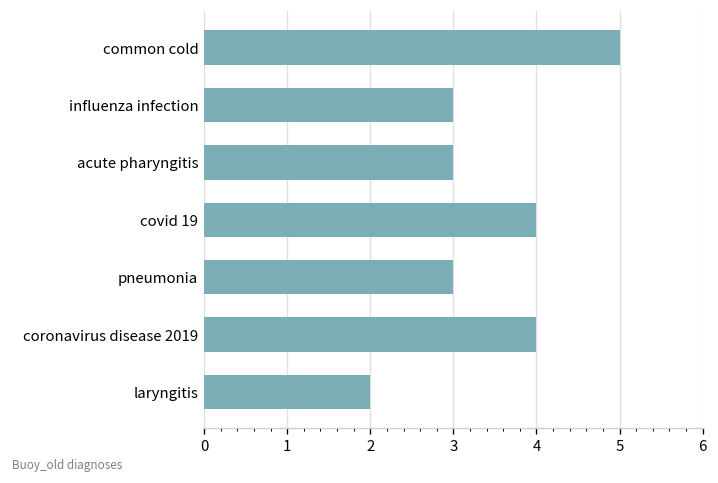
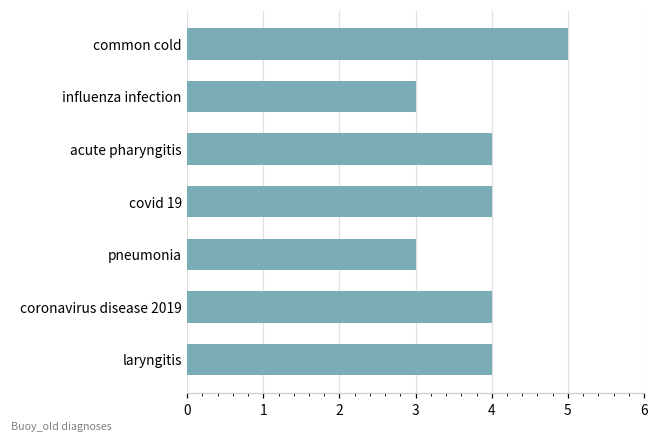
acute pharyngitis: 3 -> 4
laryngitis: 2 -> 4
